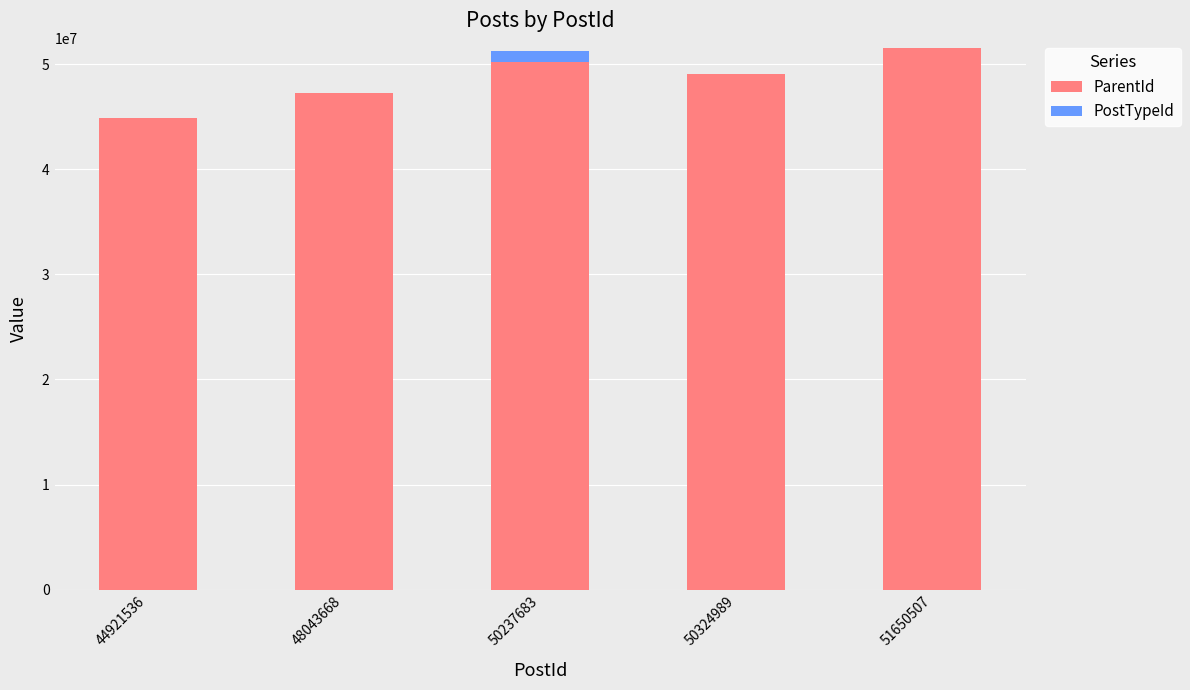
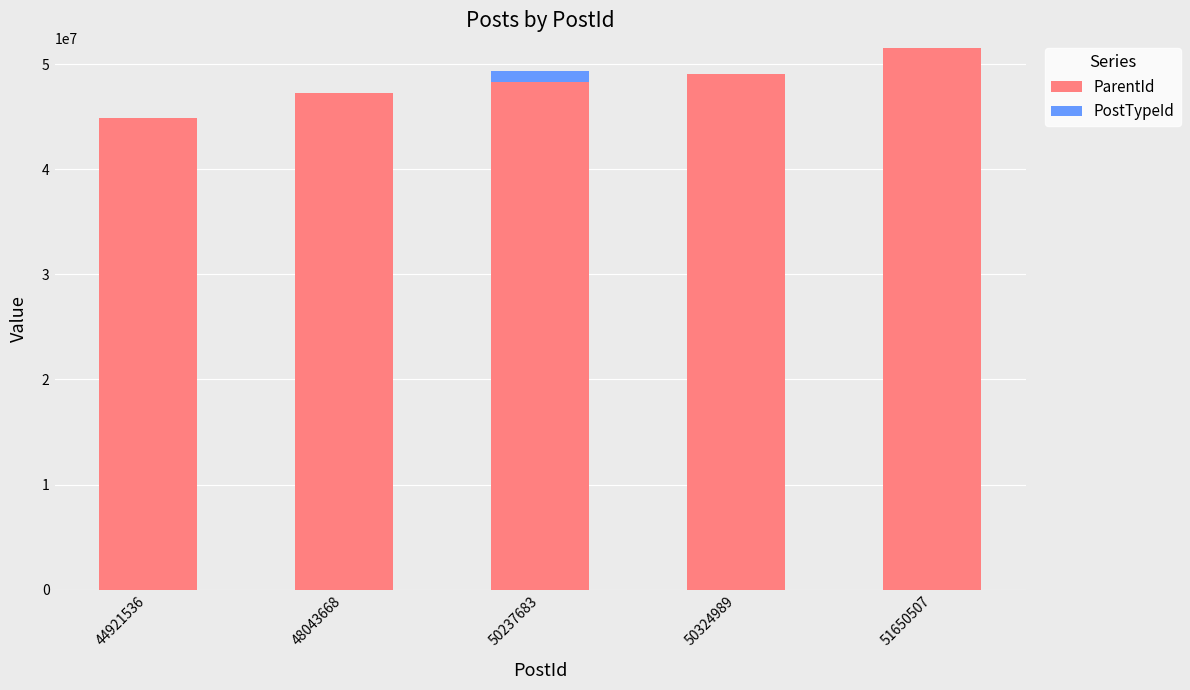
ParentId, 50237683: 50200000 -> 48300000
